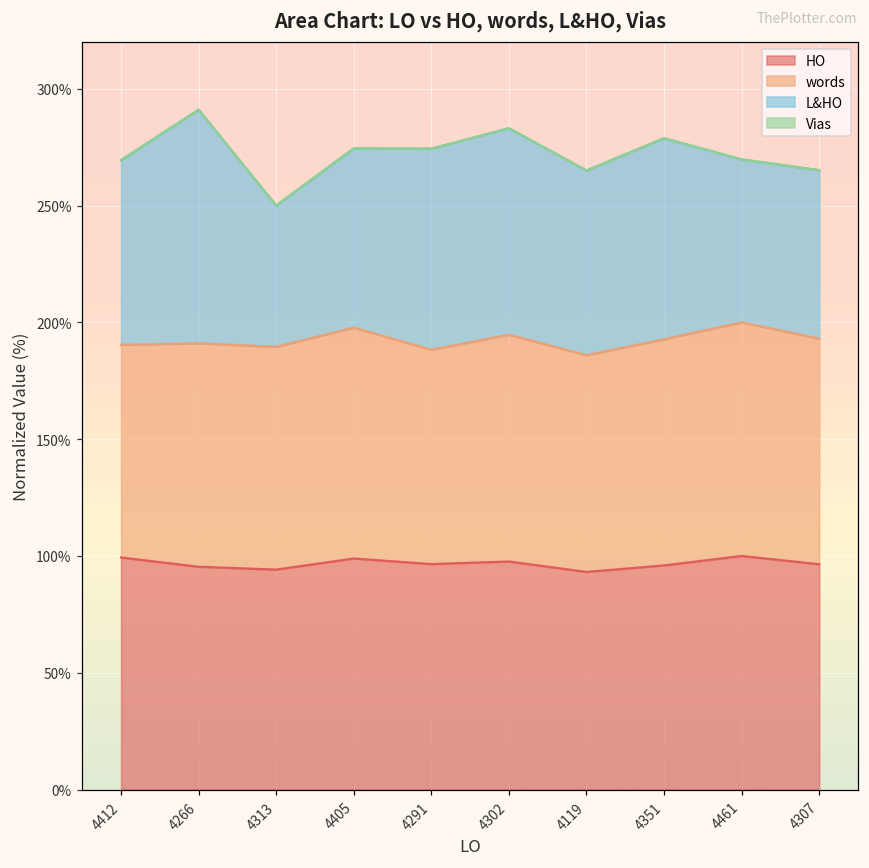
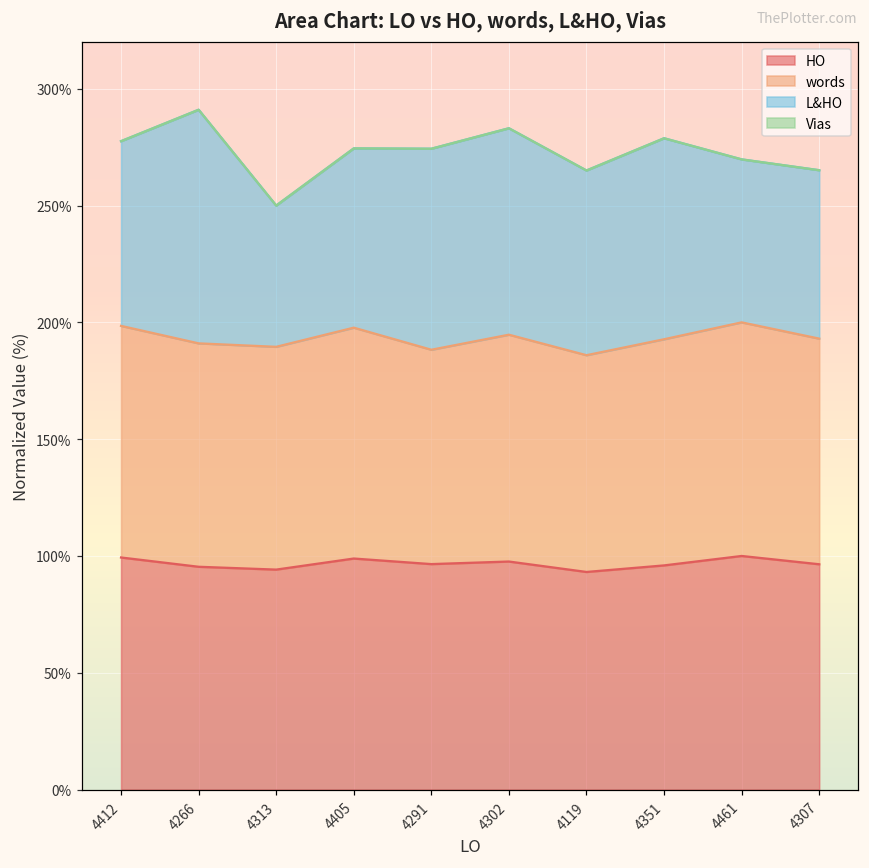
words, 4412: 91% -> 99%
